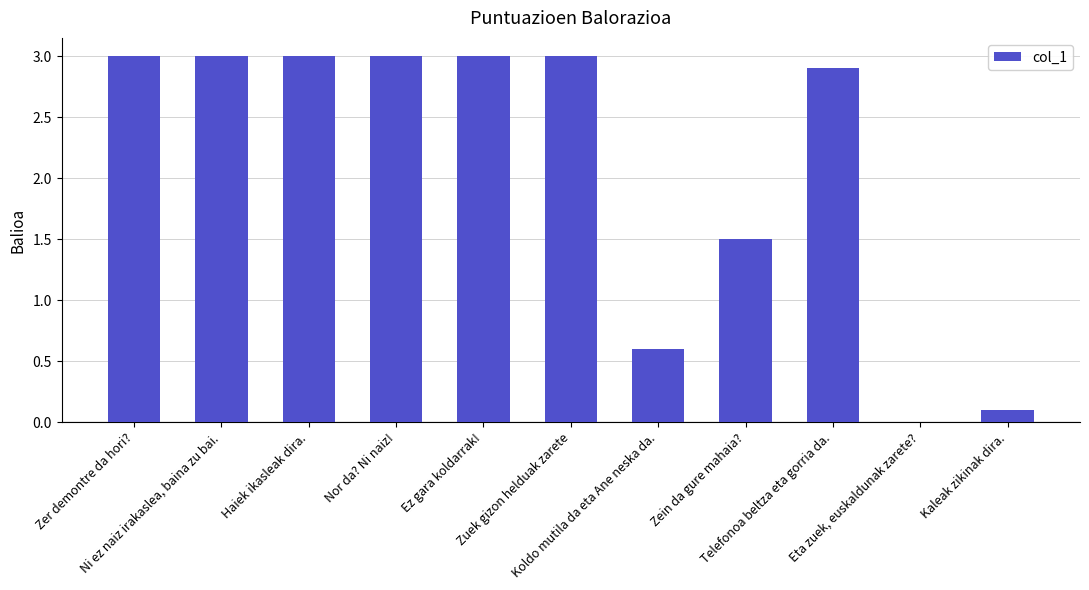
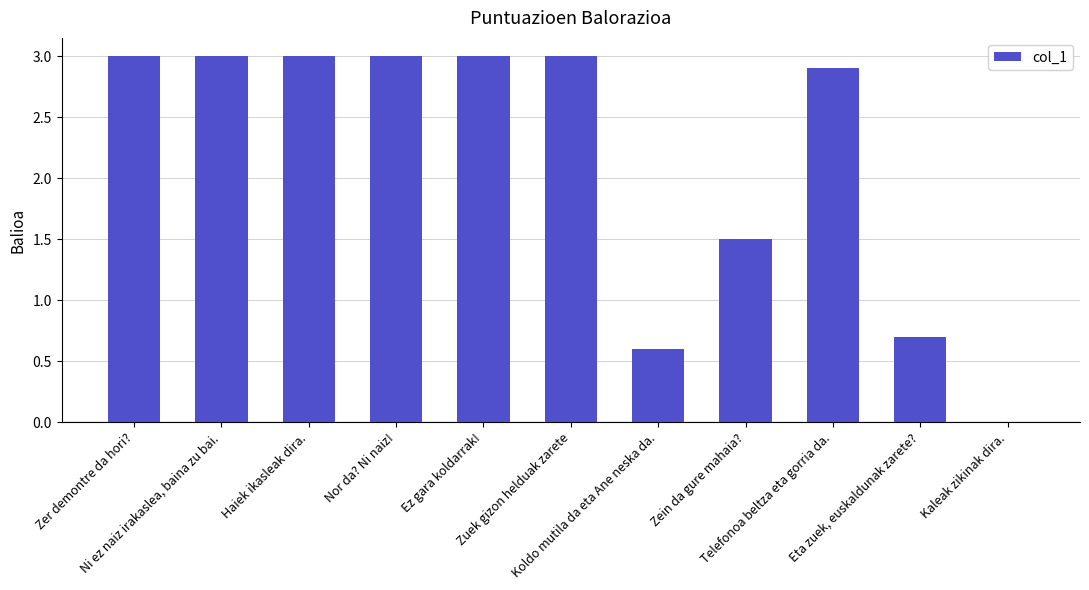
Eta zuek, euskaldunak zarete?: 0.0 -> 0.7
Kaleak zikinak dira.: 0.1 -> 0.0
